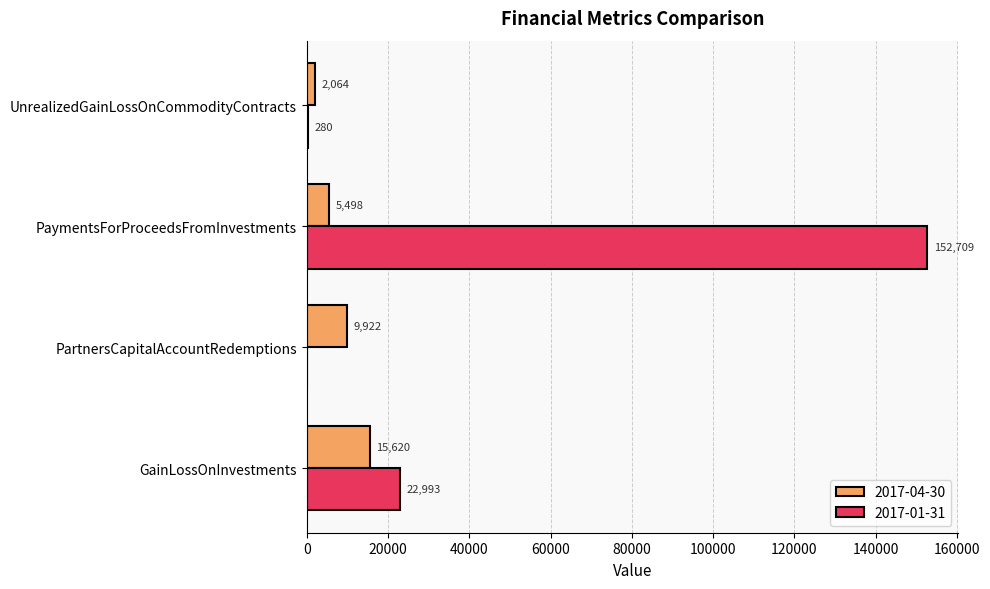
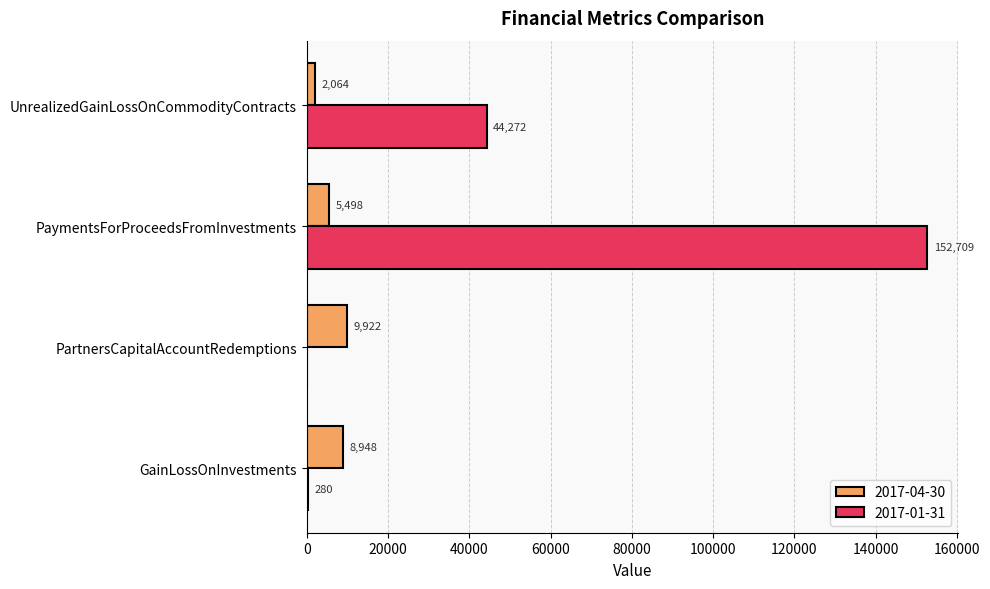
2017-01-31, UnrealizedGainLossOnCommodityContracts: 280 -> 44,272
2017-04-30, GainLossOnInvestments: 15,620 -> 8,948
2017-01-31, GainLossOnInvestments: 22,993 -> 280
